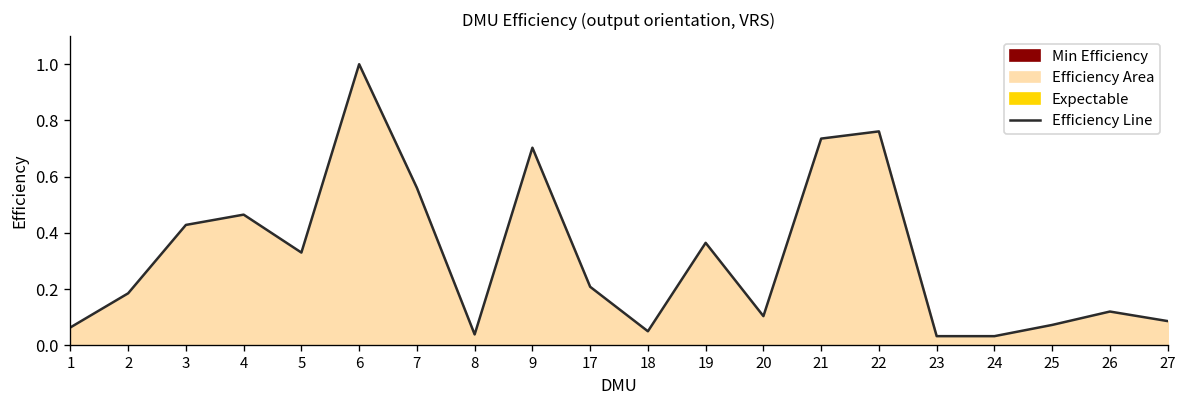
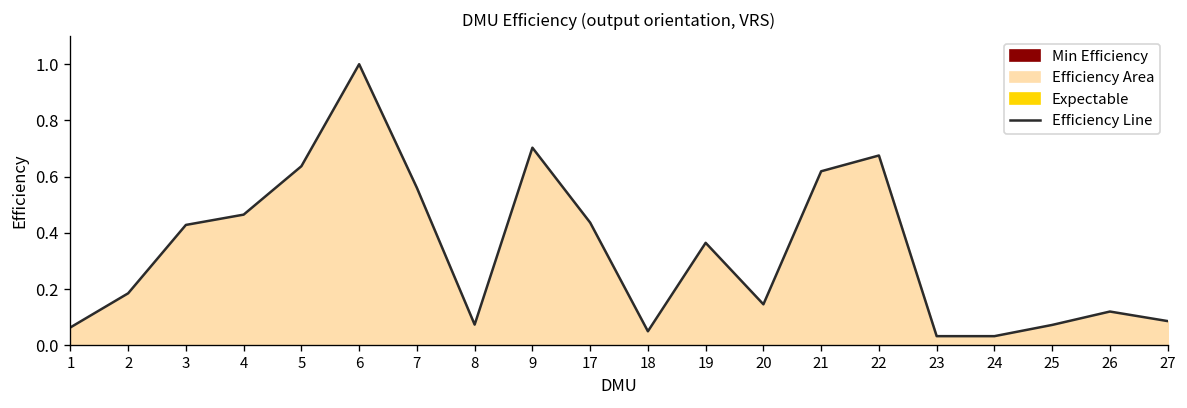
5: 0.33 -> 0.64
8: 0.04 -> 0.07
17: 0.21 -> 0.44
20: 0.10 -> 0.15
21: 0.74 -> 0.62
22: 0.76 -> 0.68
